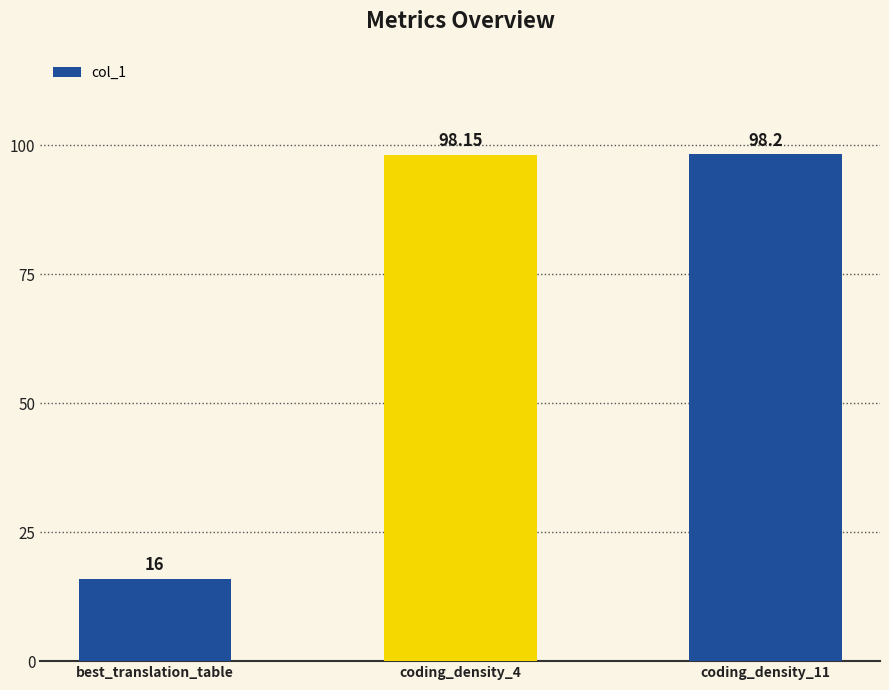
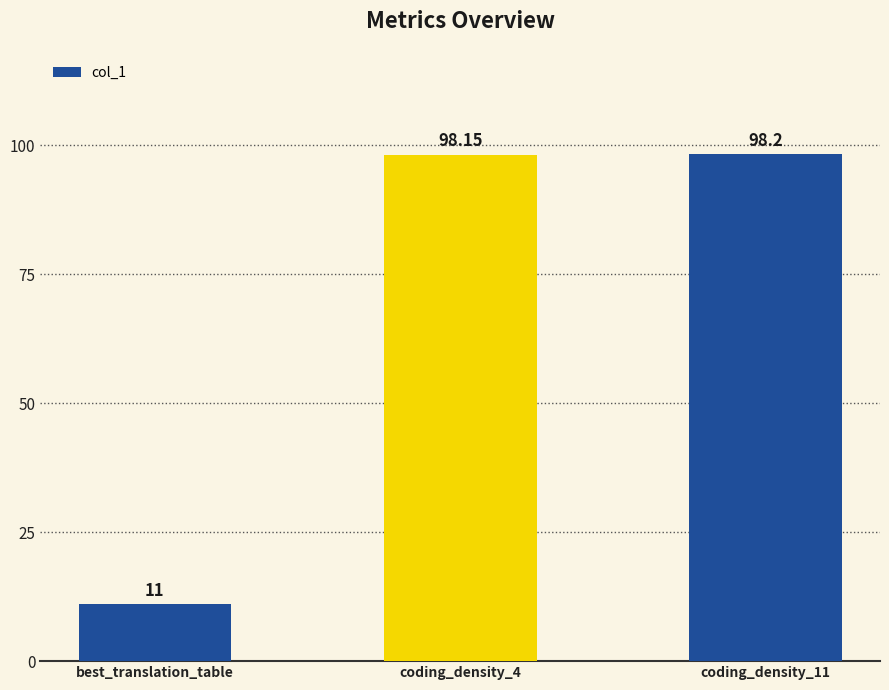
best_translation_table: 16 -> 11
